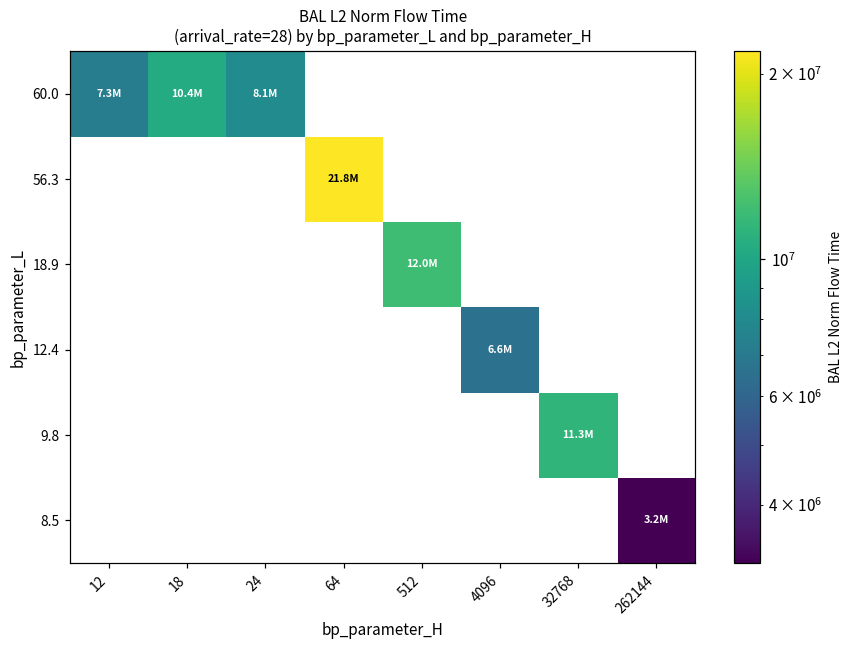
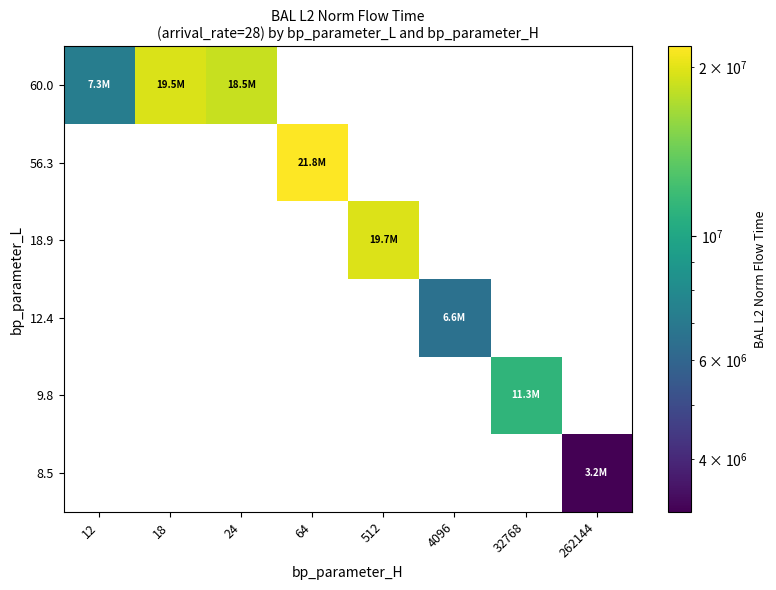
60.0, 18: 10.4M -> 19.5M
60.0, 24: 8.1M -> 18.5M
18.9, 512: 12.0M -> 19.7M
